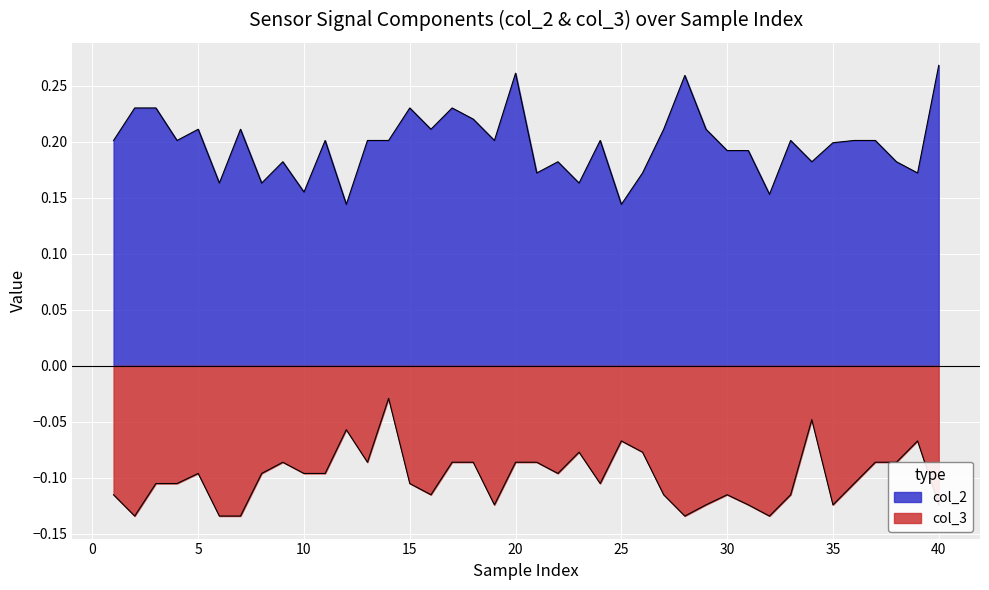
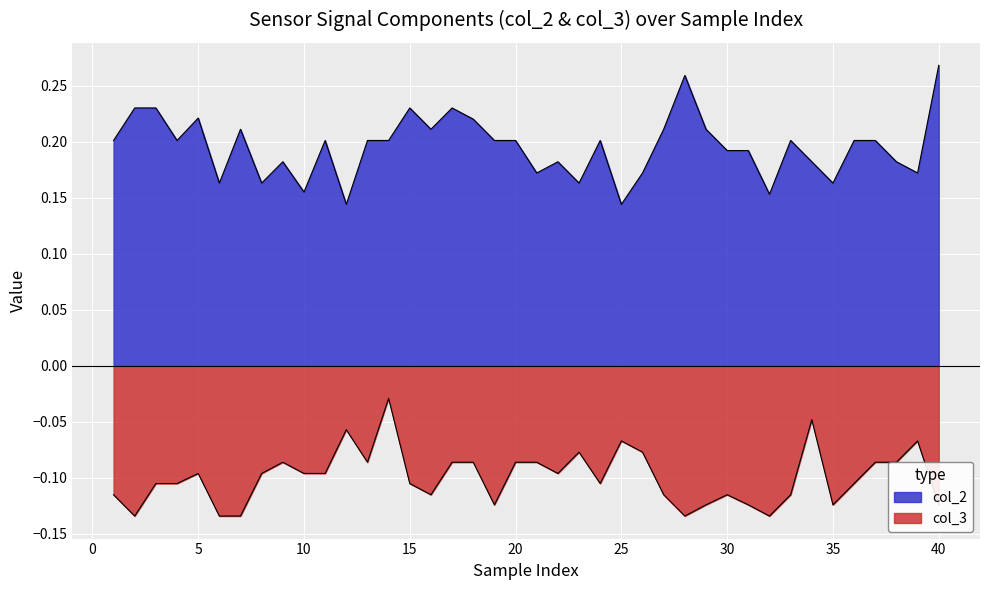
col_2, 5: 0.211 -> 0.221
col_2, 20: 0.261 -> 0.201
col_2, 35: 0.199 -> 0.163
